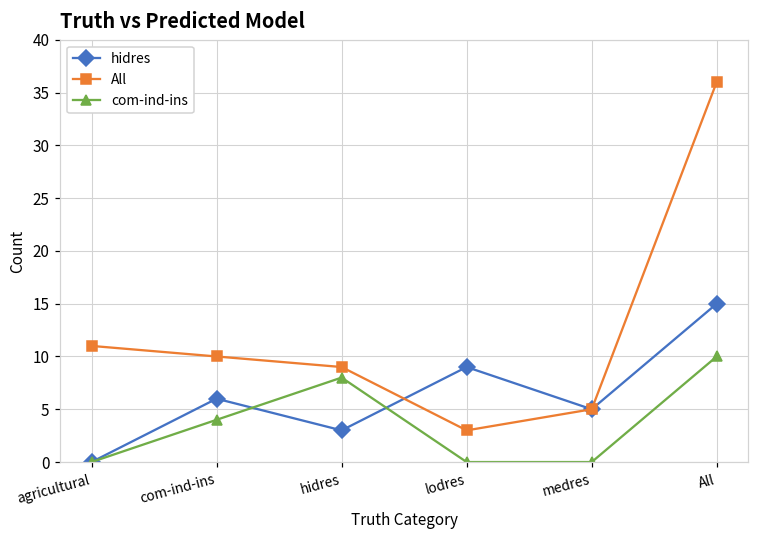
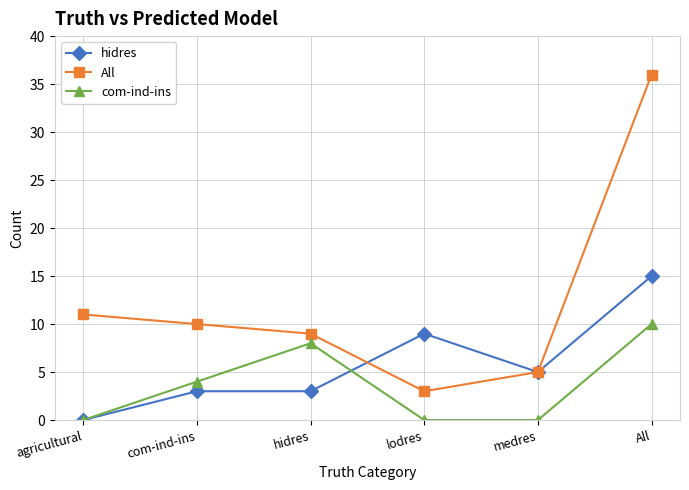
hidres, com-ind-ins: 6 -> 3
